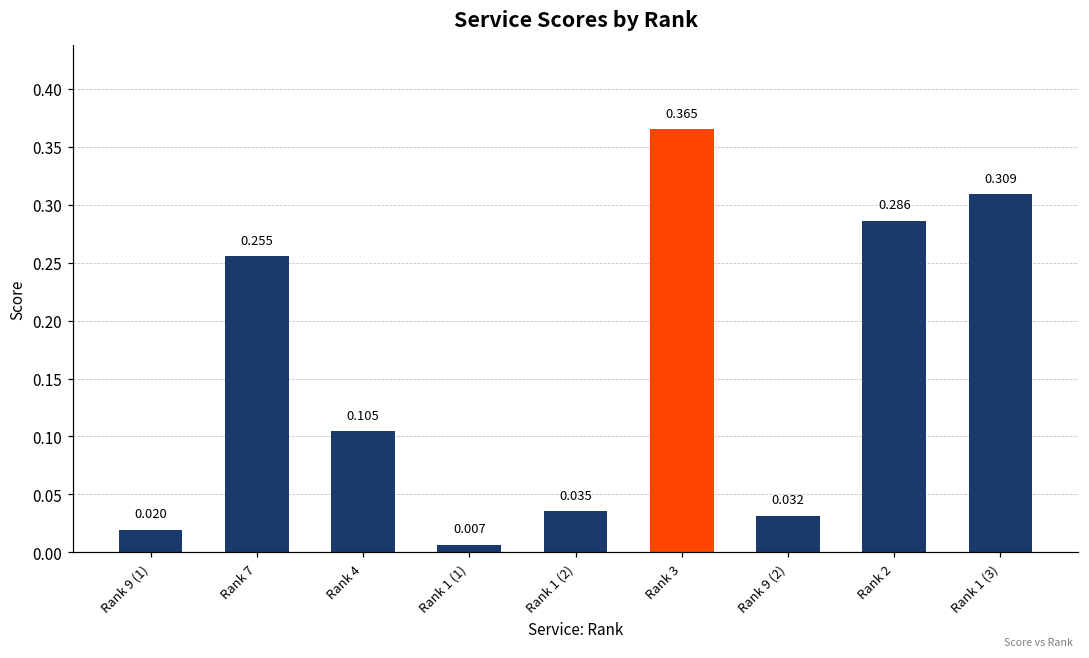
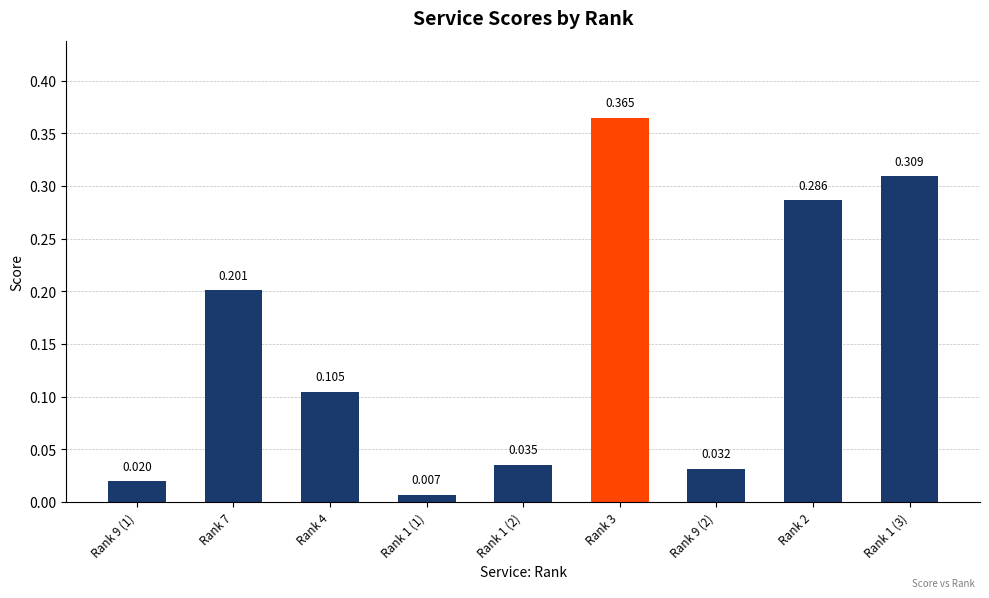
Rank 7: 0.255 -> 0.201
